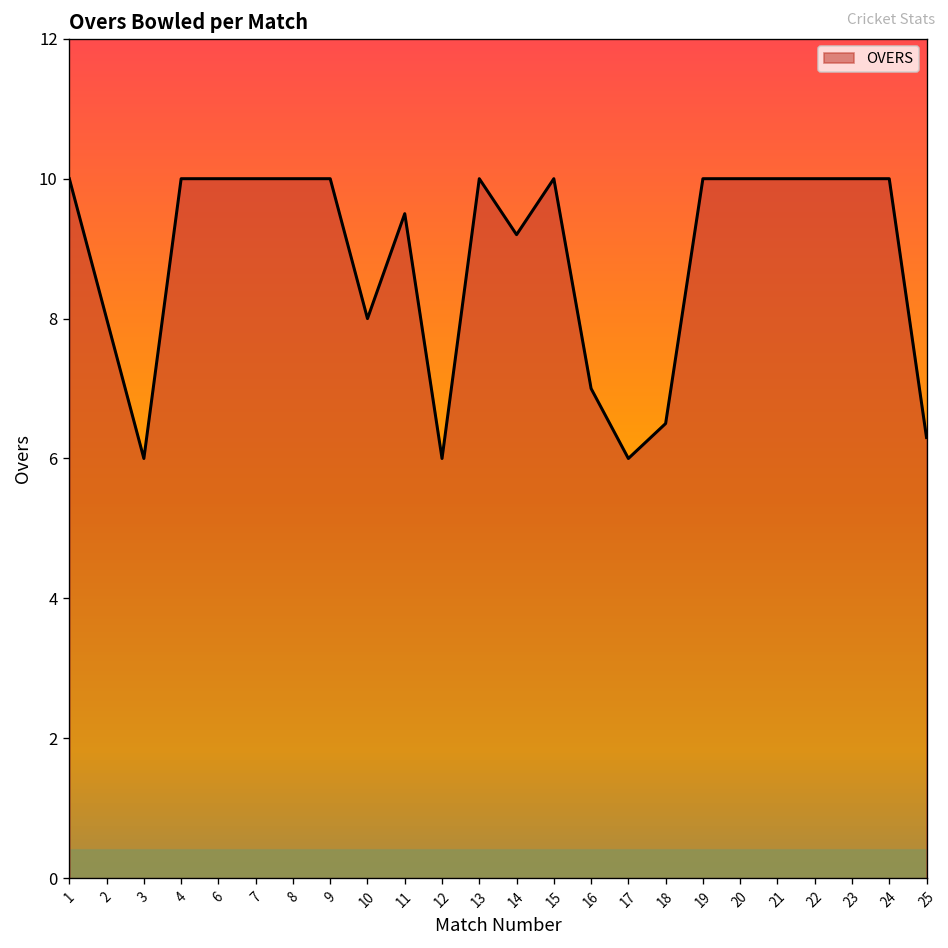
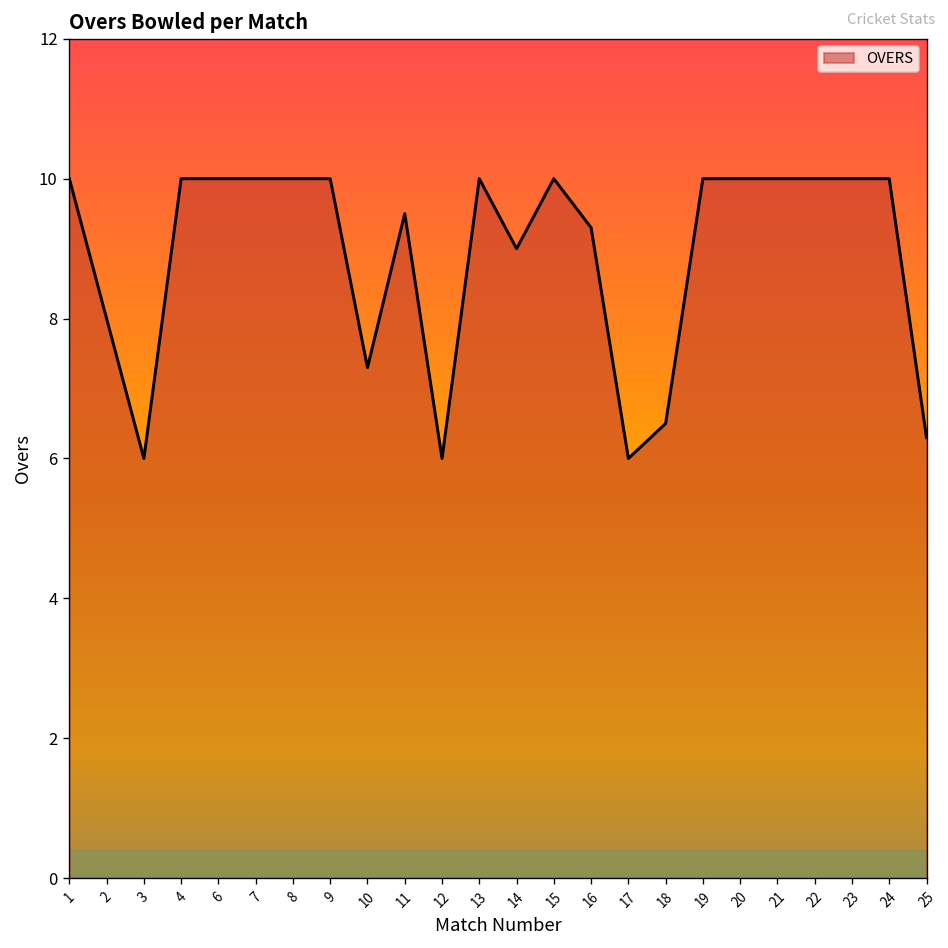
10: 8.0 -> 7.3
14: 9.2 -> 9.0
16: 7.0 -> 9.3
